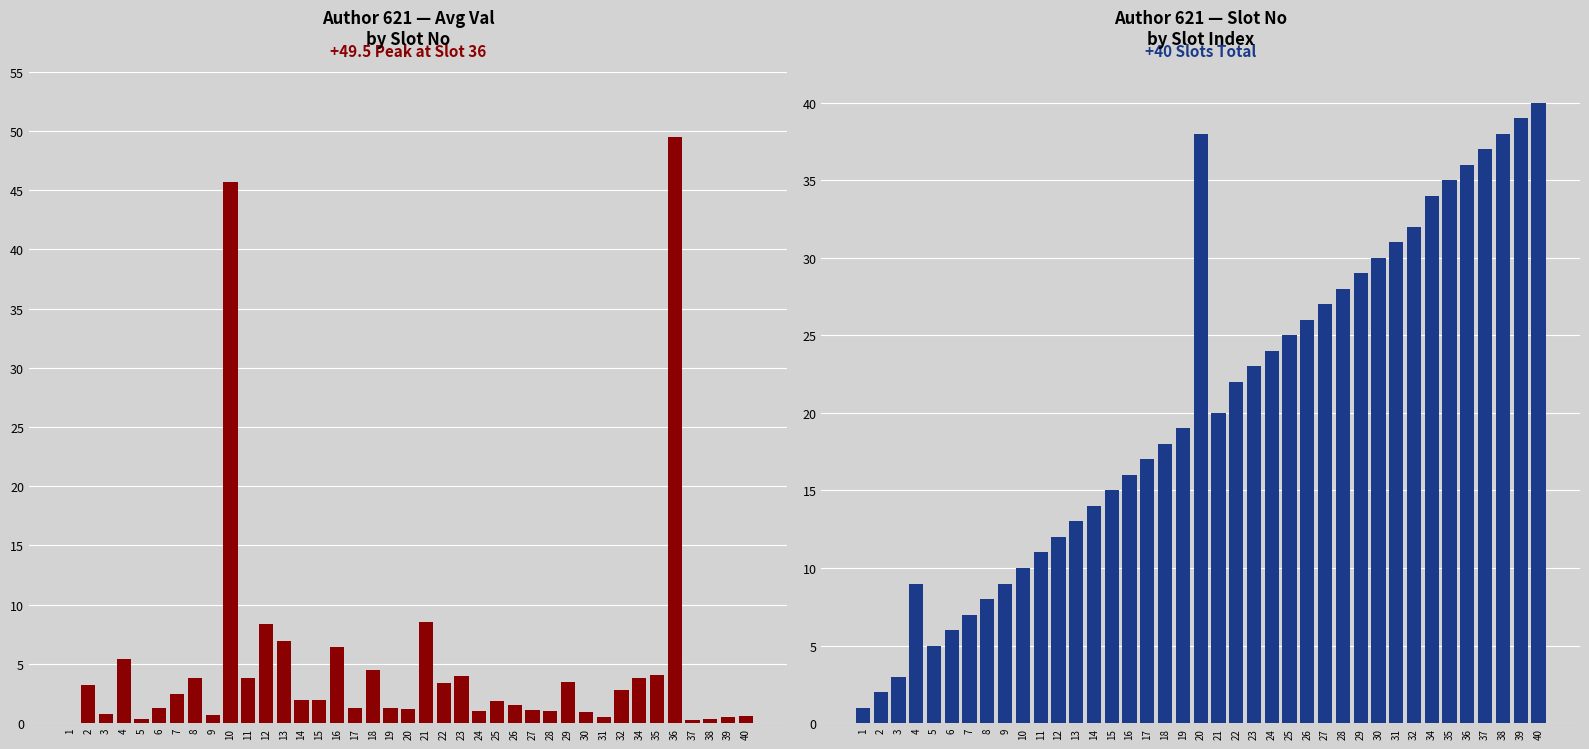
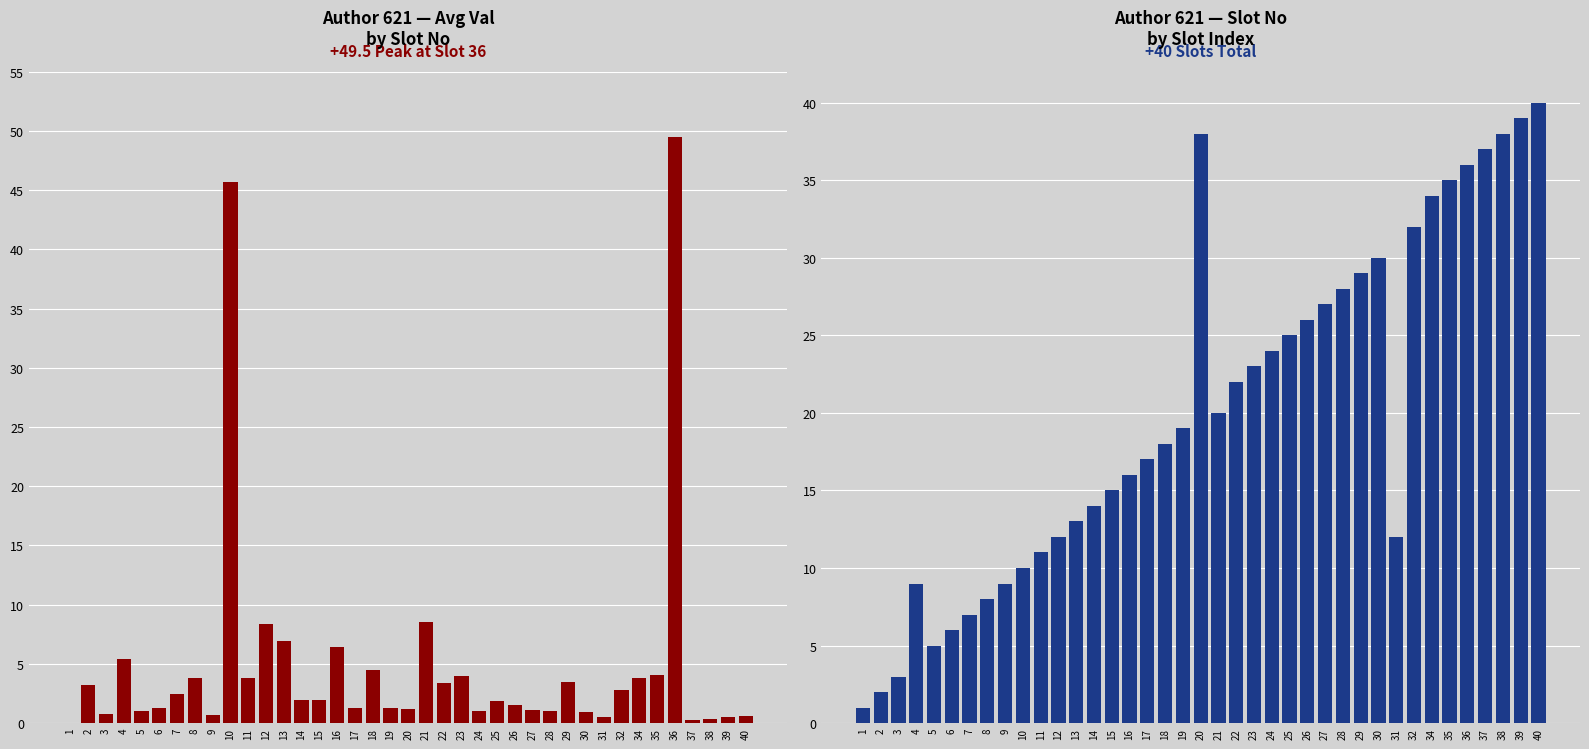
Author 621 — Avg Val by Slot No, 5: 0.4 -> 1.1
Author 621 — Slot No by Slot Index, 31: 31 -> 12
